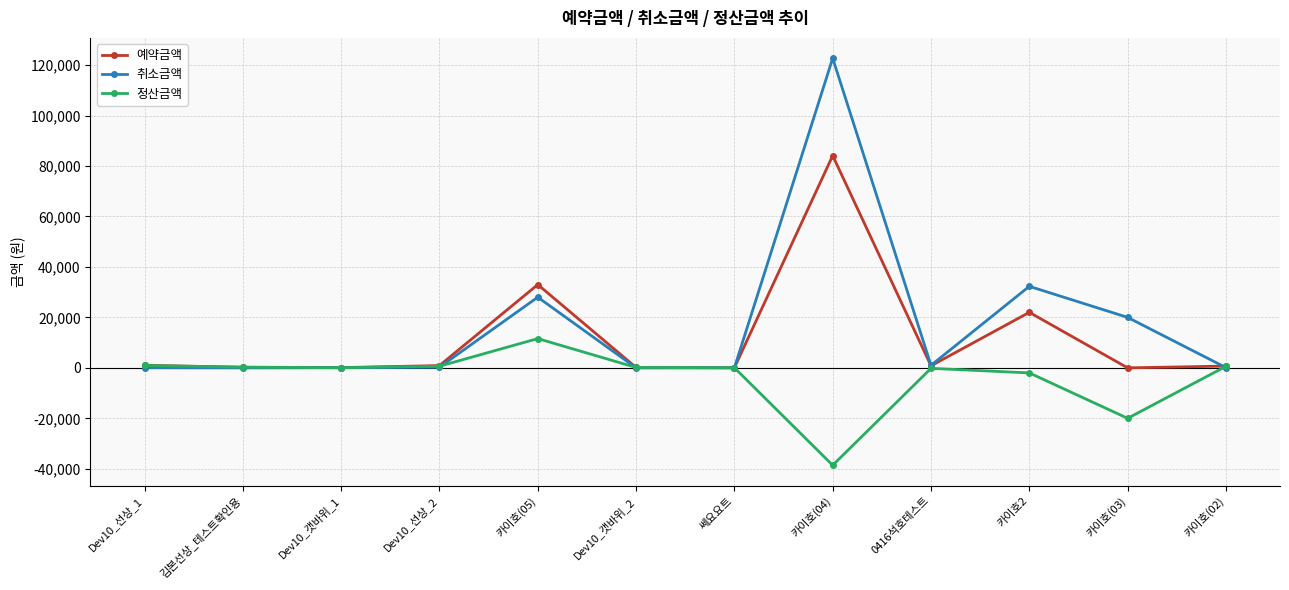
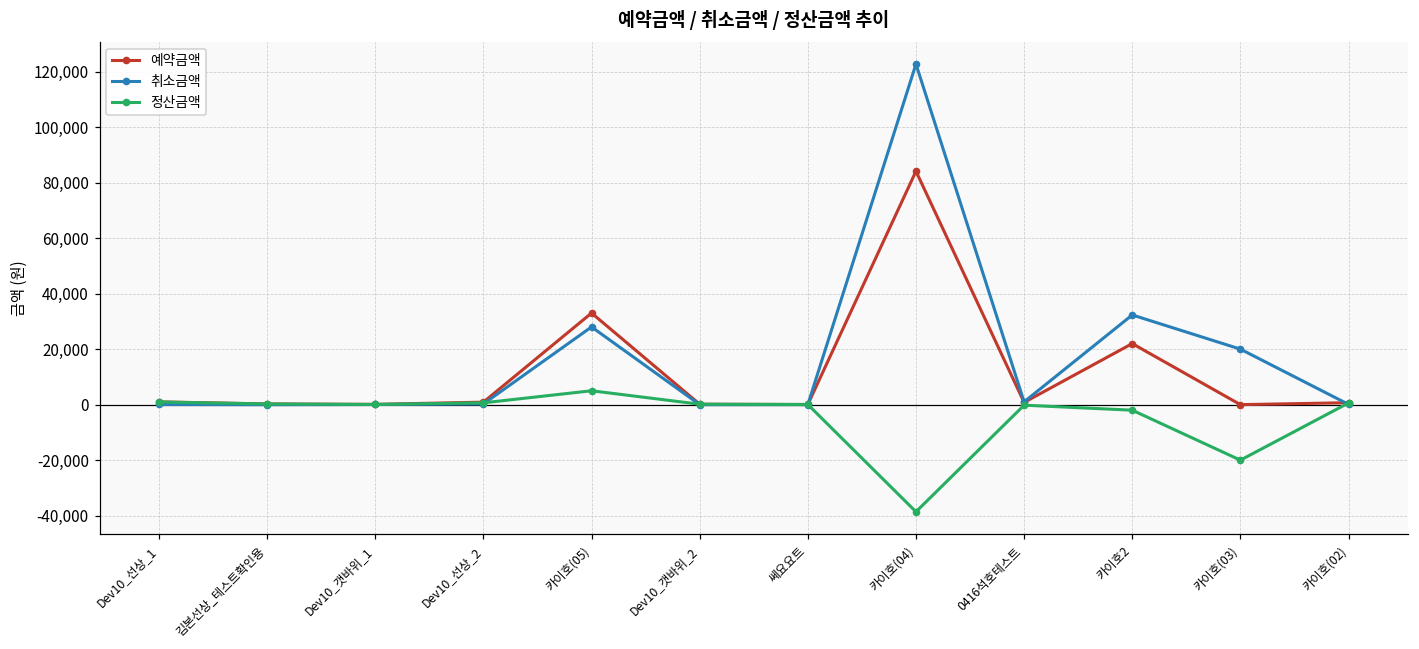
정산금액, 카이호(05): 12,000 -> 5,000
